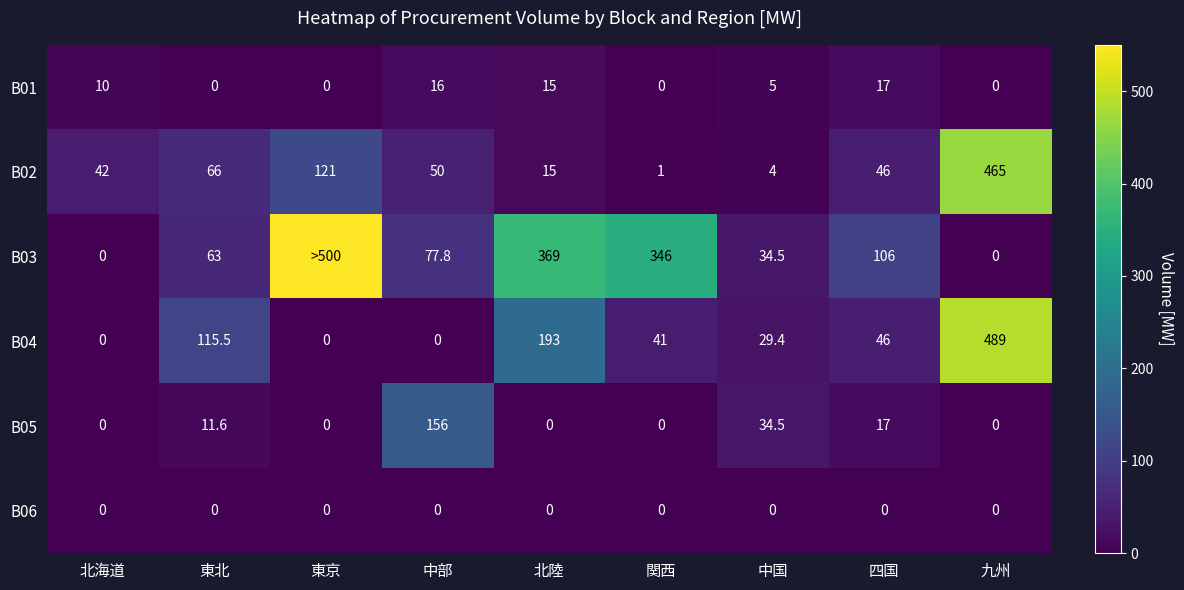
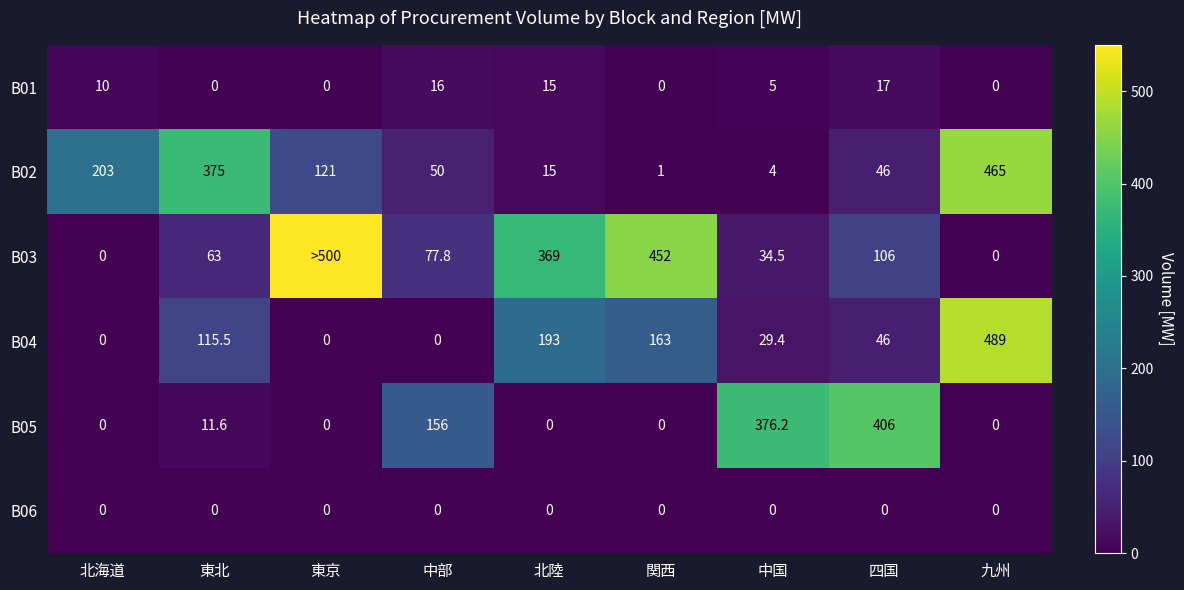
B02, 北海道: 42 -> 203
B02, 東北: 66 -> 375
B03, 関西: 346 -> 452
B04, 関西: 41 -> 163
B05, 中国: 34.5 -> 376.2
B05, 四国: 17 -> 406
